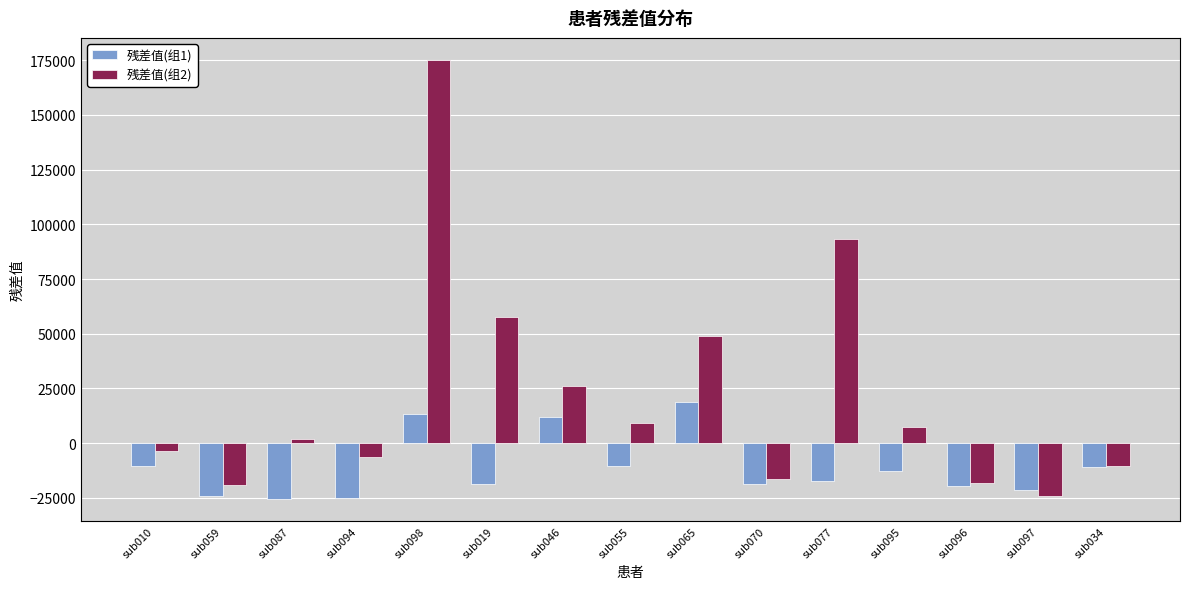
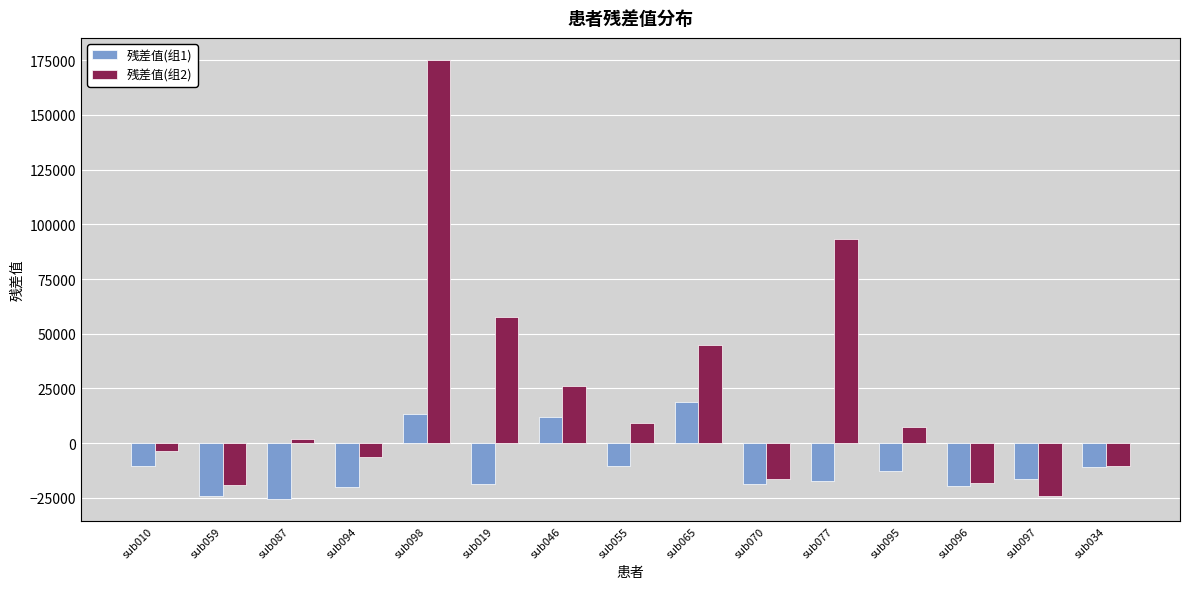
残差值(组1), sub094: -25000 -> -20000
残差值(组2), sub065: 49000 -> 45000
残差值(组1), sub097: -22000 -> -17000
